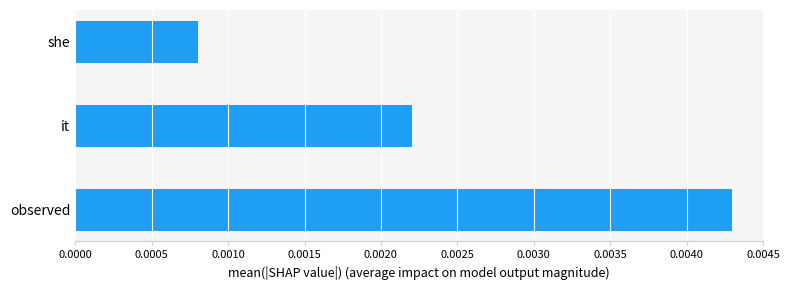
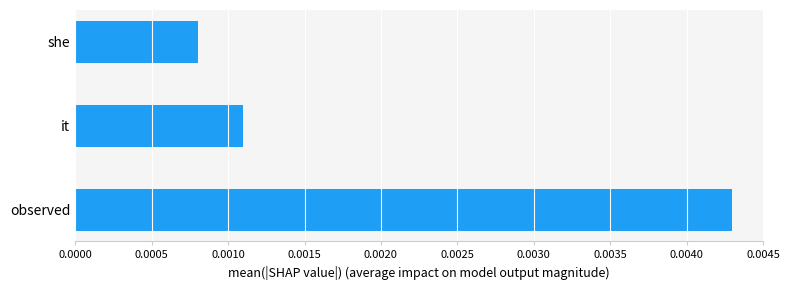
it: 0.0022 -> 0.0011
